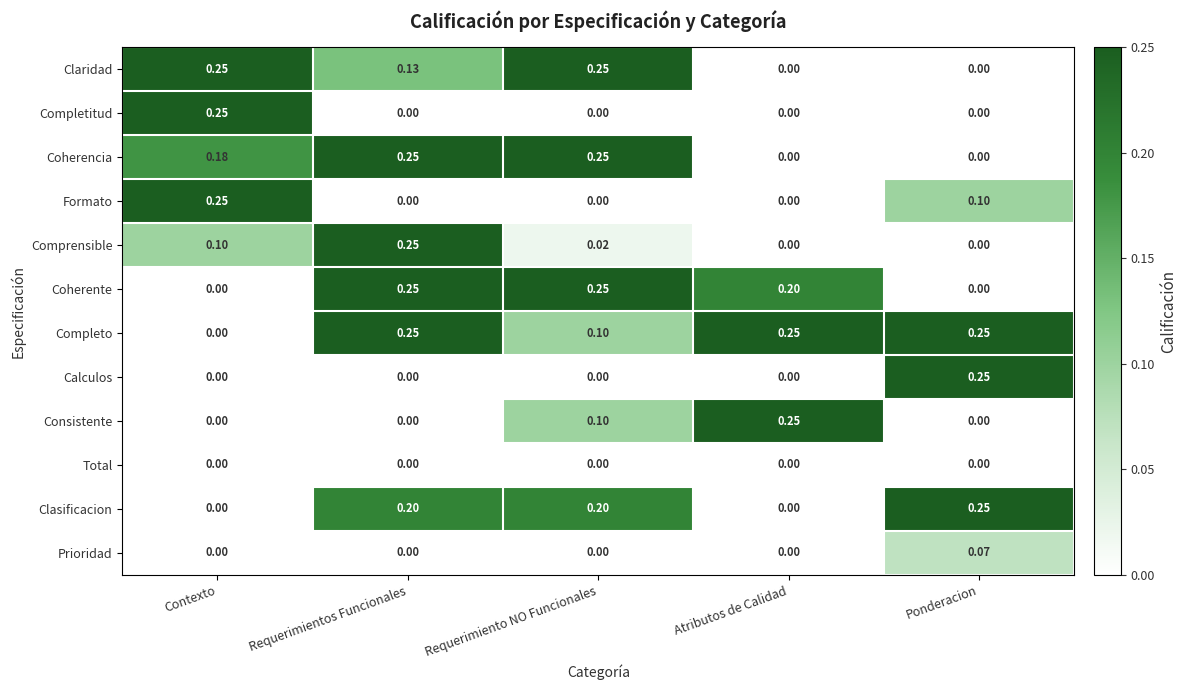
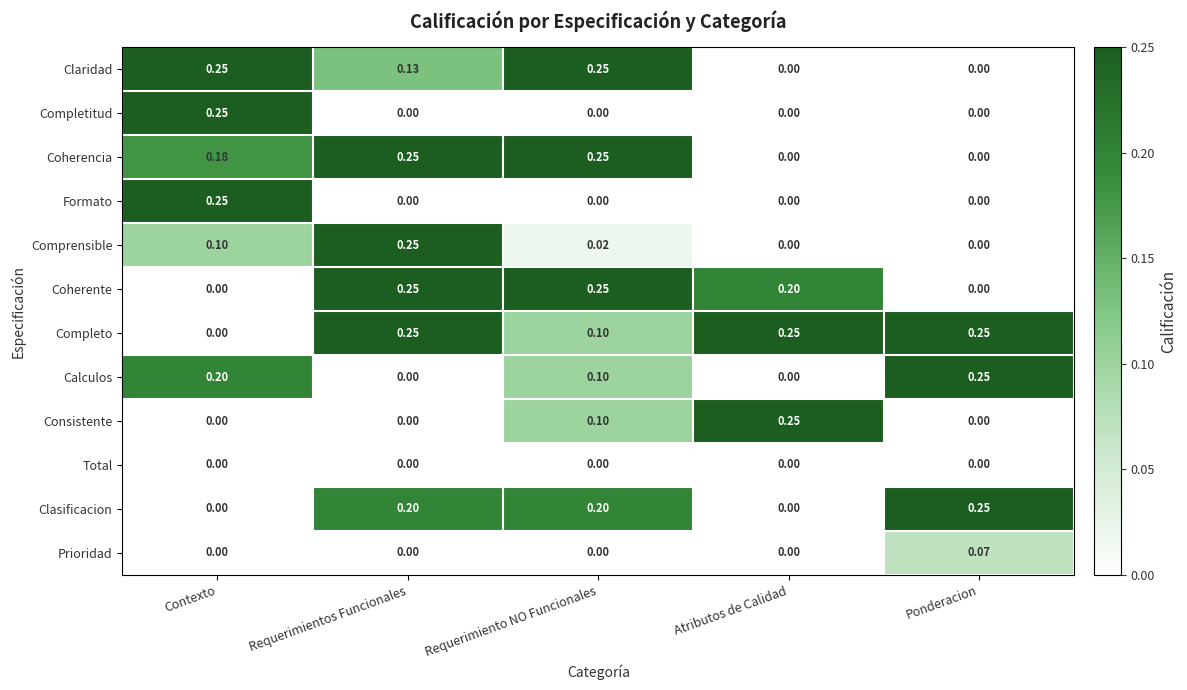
Formato, Ponderacion: 0.10 -> 0.00
Calculos, Contexto: 0.00 -> 0.20
Calculos, Requerimiento NO Funcionales: 0.00 -> 0.10
